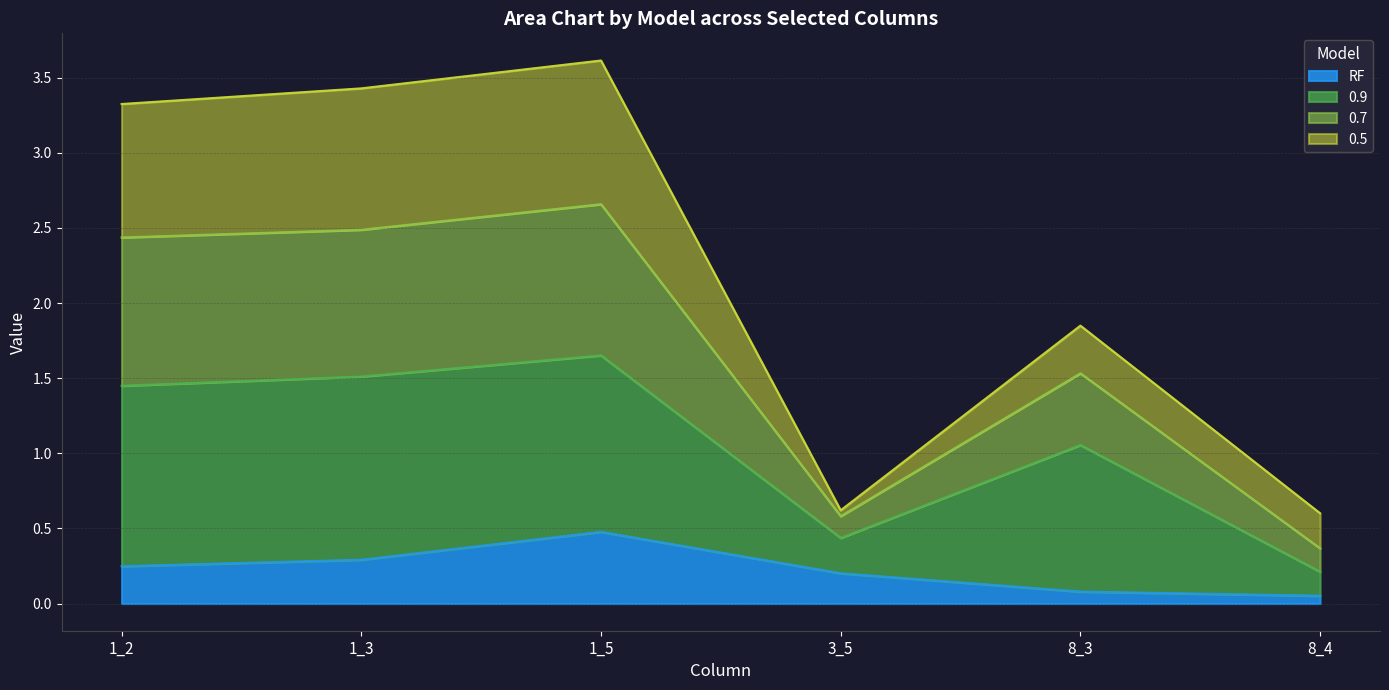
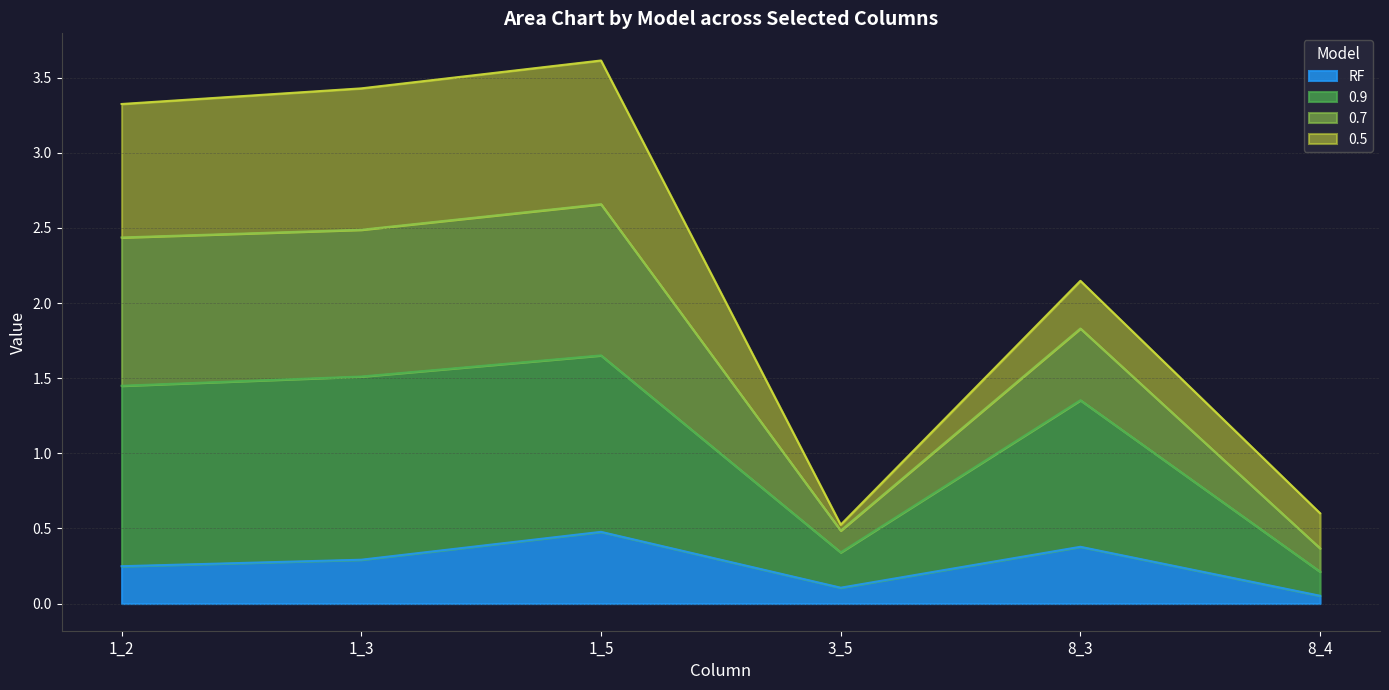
RF, 3_5: 0.20 -> 0.11
RF, 8_3: 0.08 -> 0.38
